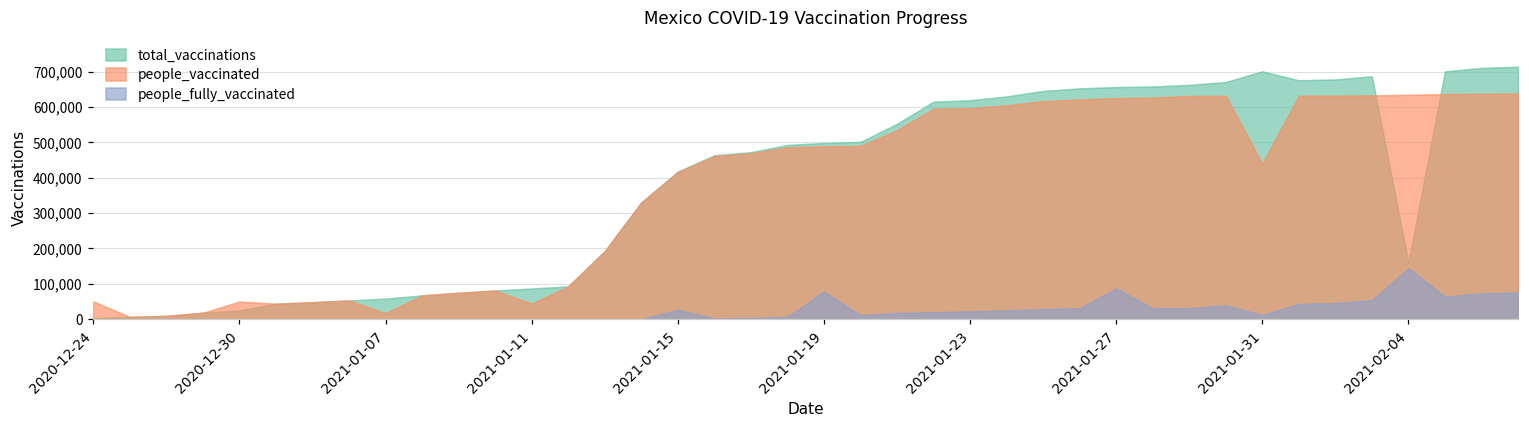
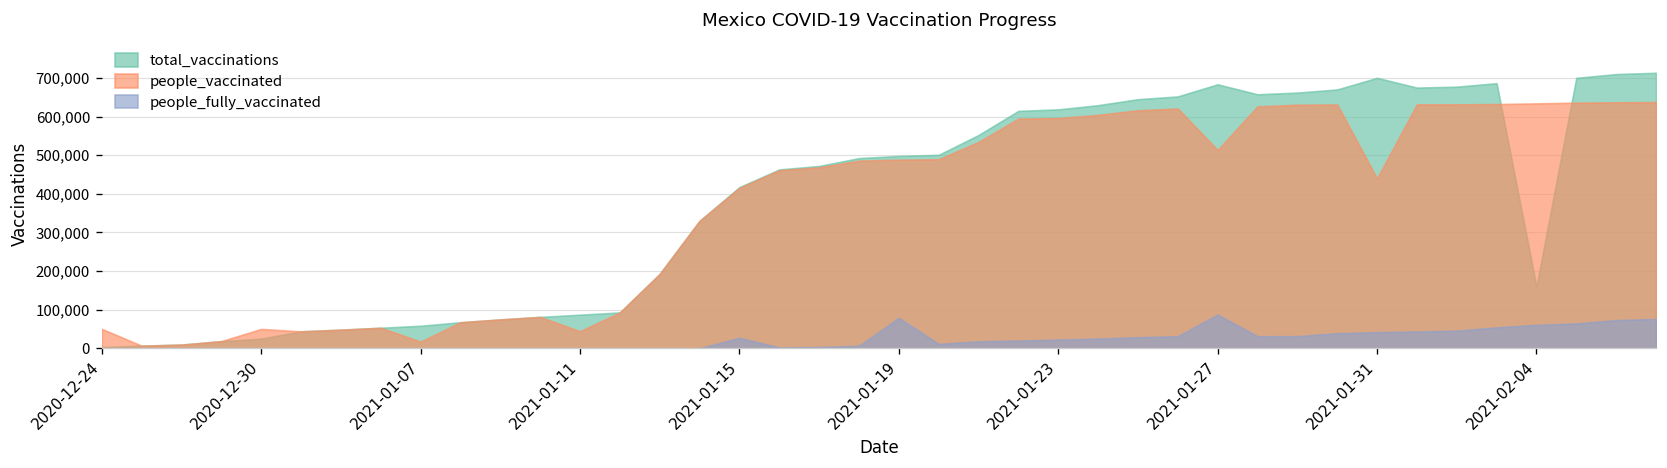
total_vaccinations, 2021-01-27: 660,000 -> 680,000
people_vaccinated, 2021-01-27: 620,000 -> 510,000
people_fully_vaccinated, 2021-01-31: 10,000 -> 40,000
people_fully_vaccinated, 2021-02-04: 140,000 -> 60,000
